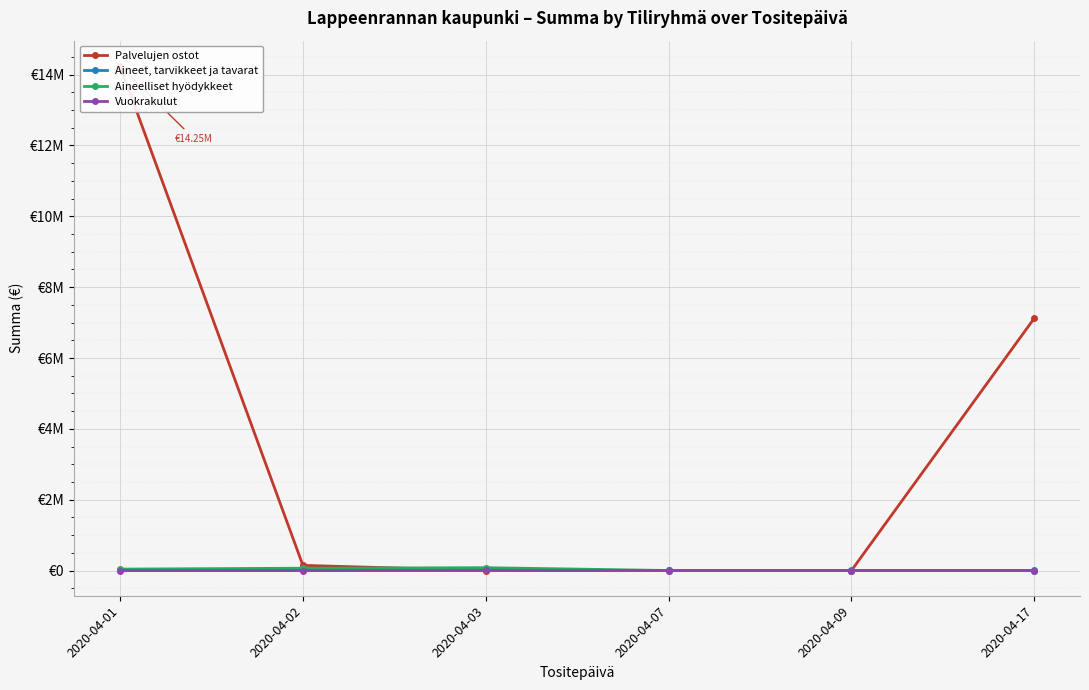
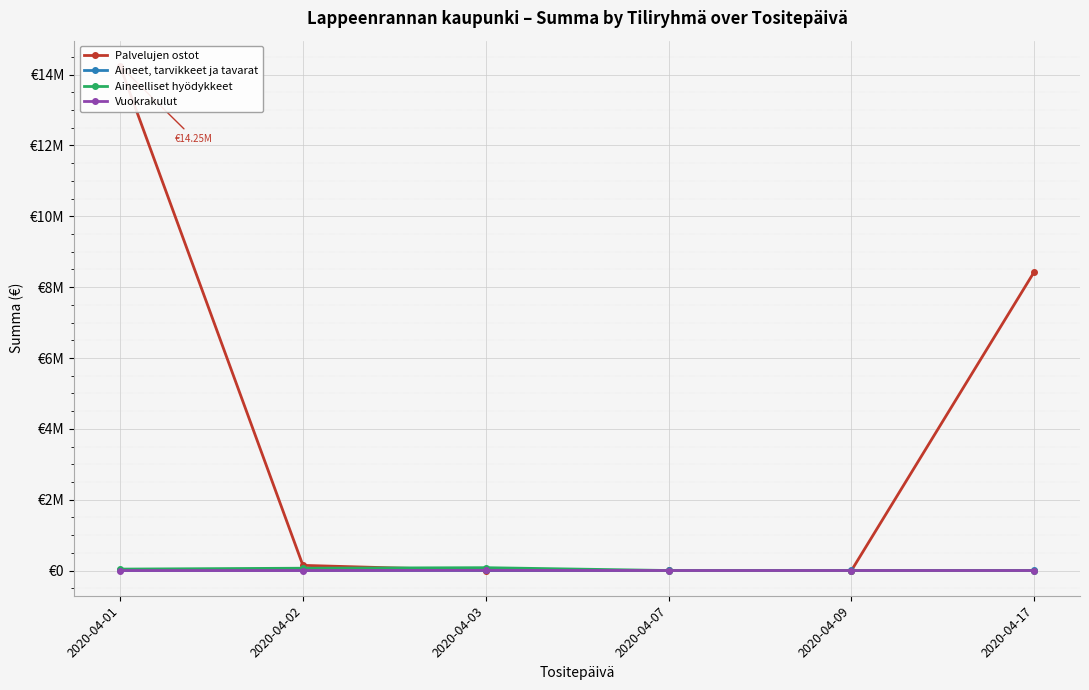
Palvelujen ostot, 2020-04-17: €7100000 -> €8400000
